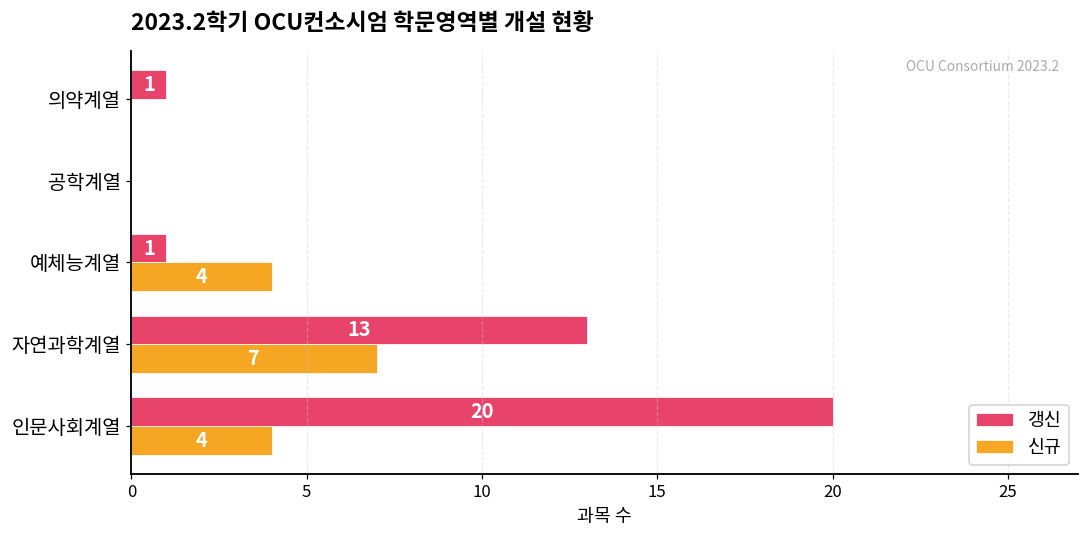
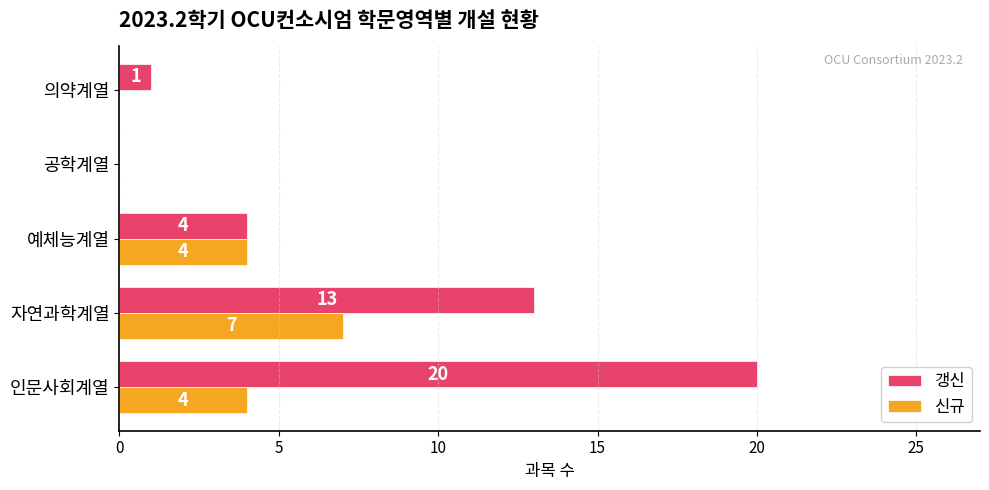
갱신, 예체능계열: 1 -> 4
